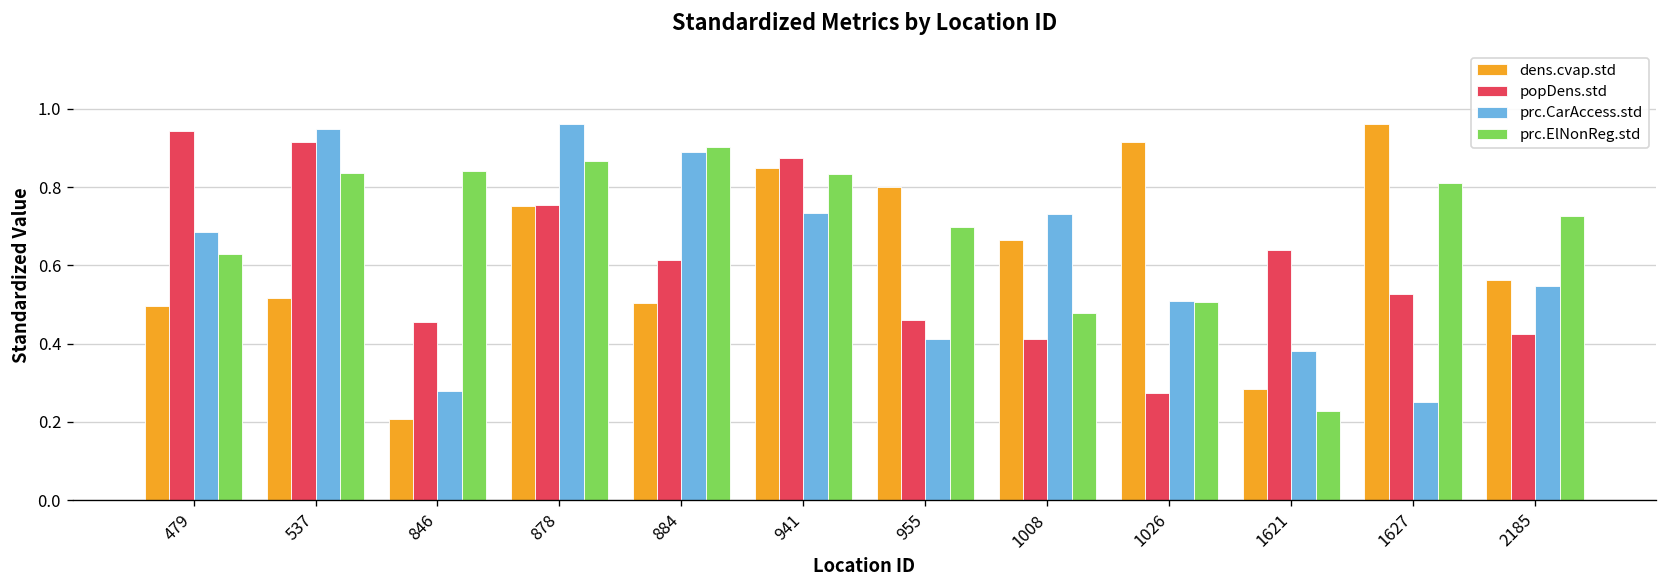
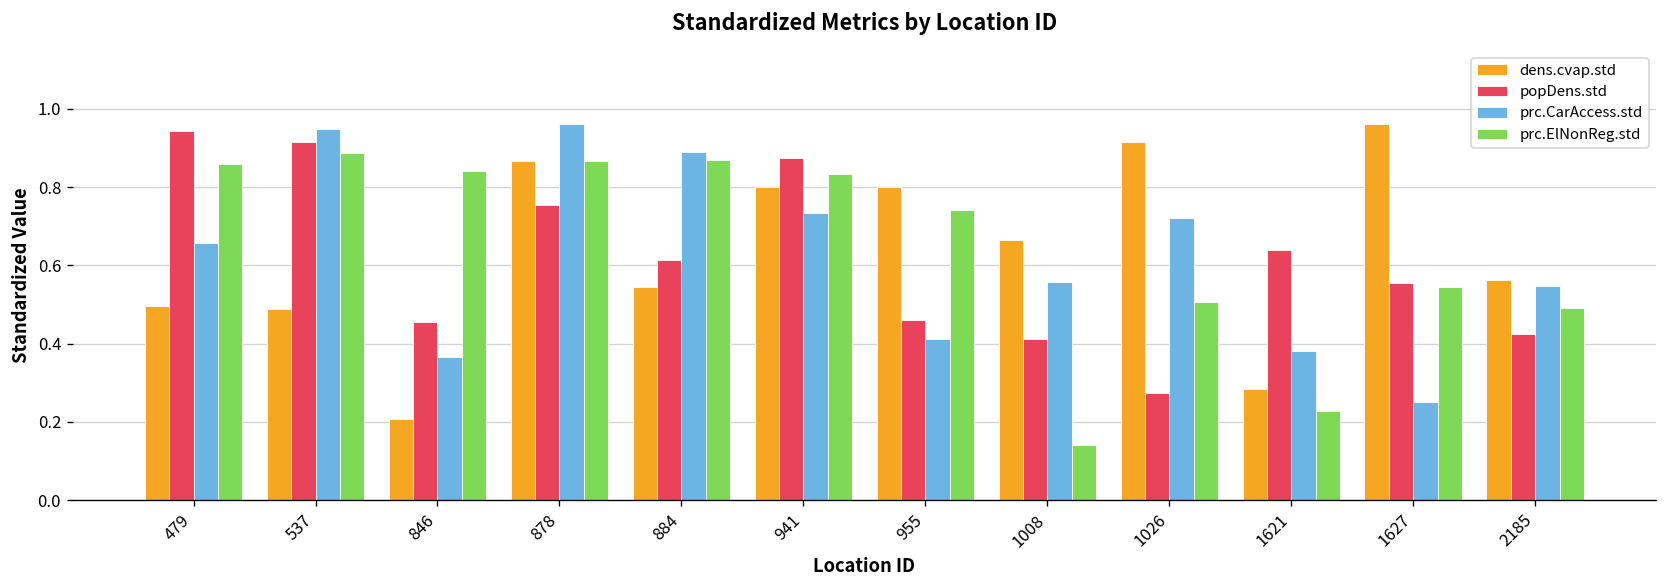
prc.CarAccess.std, 479: 0.68 -> 0.66
prc.ElNonReg.std, 479: 0.63 -> 0.86
dens.cvap.std, 537: 0.52 -> 0.49
prc.ElNonReg.std, 537: 0.83 -> 0.89
prc.CarAccess.std, 846: 0.28 -> 0.37
dens.cvap.std, 878: 0.75 -> 0.87
dens.cvap.std, 884: 0.50 -> 0.55
prc.ElNonReg.std, 884: 0.90 -> 0.87
dens.cvap.std, 941: 0.85 -> 0.80
prc.ElNonReg.std, 955: 0.70 -> 0.74
prc.CarAccess.std, 1008: 0.73 -> 0.56
prc.ElNonReg.std, 1008: 0.48 -> 0.14
prc.CarAccess.std, 1026: 0.51 -> 0.72
popDens.std, 1627: 0.53 -> 0.56
prc.ElNonReg.std, 1627: 0.81 -> 0.54
prc.ElNonReg.std, 2185: 0.73 -> 0.49
